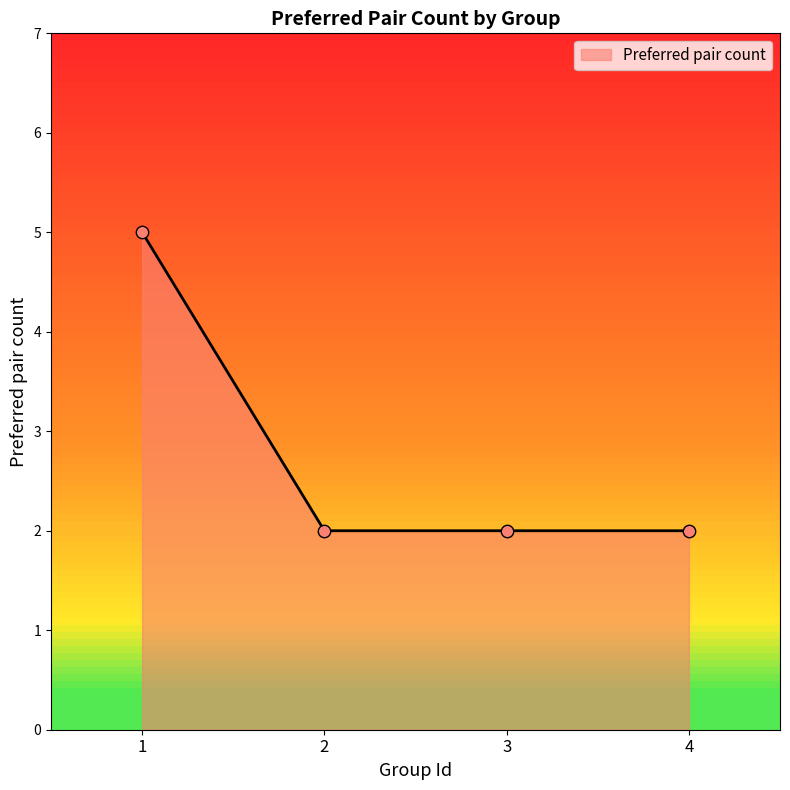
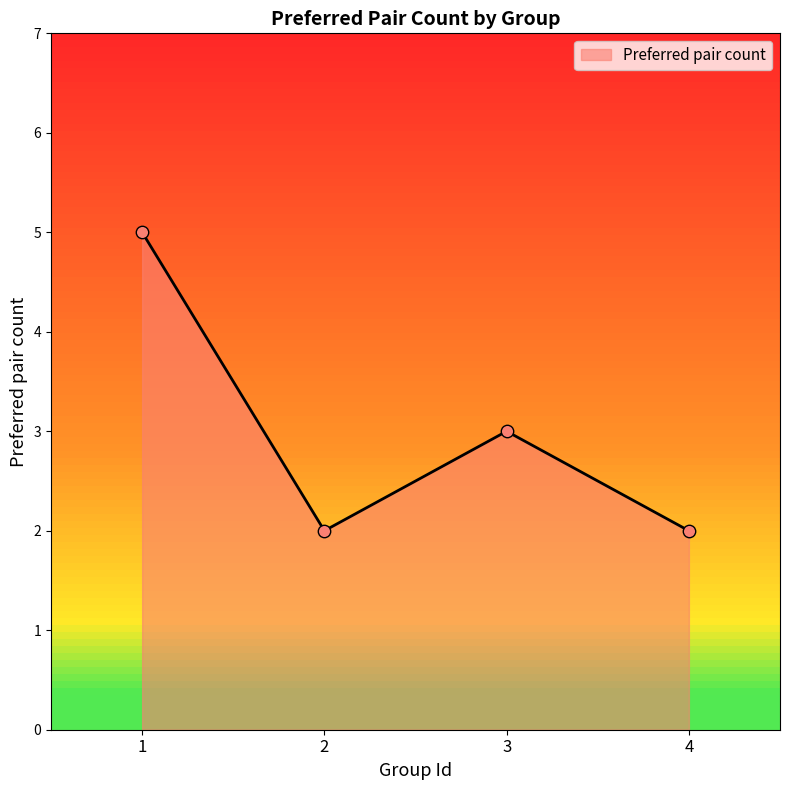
3: 2 -> 3
